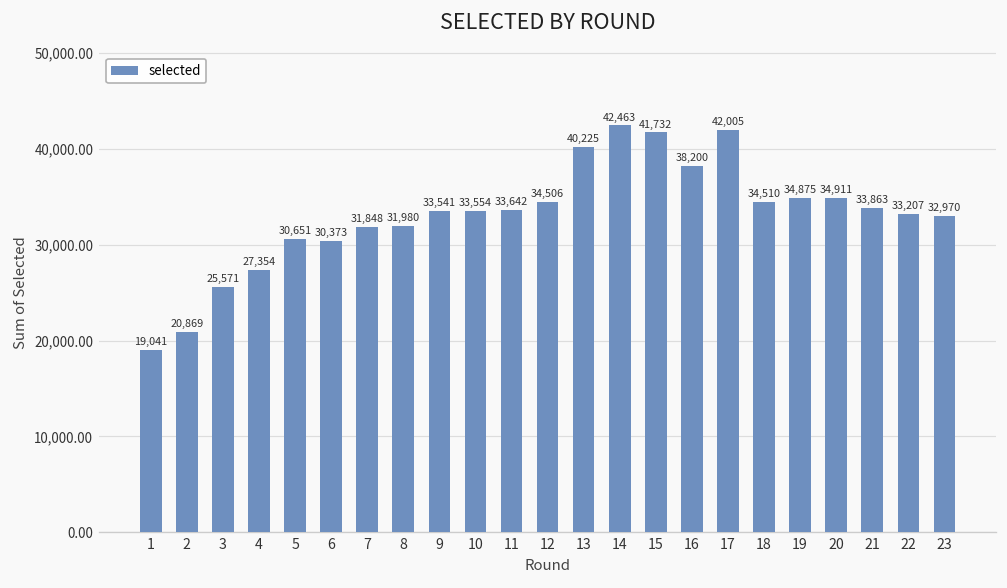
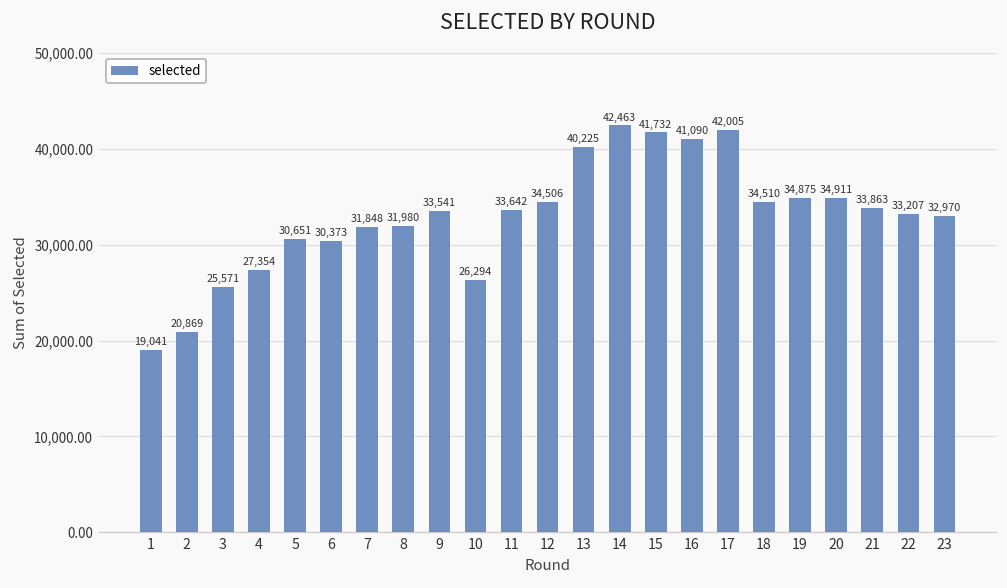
10: 33,554 -> 26,294
16: 38,200 -> 41,090
